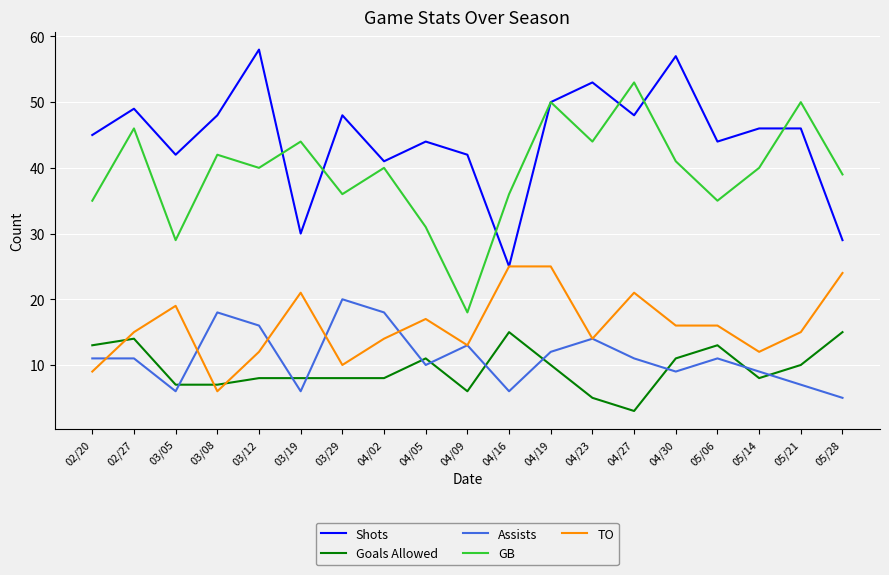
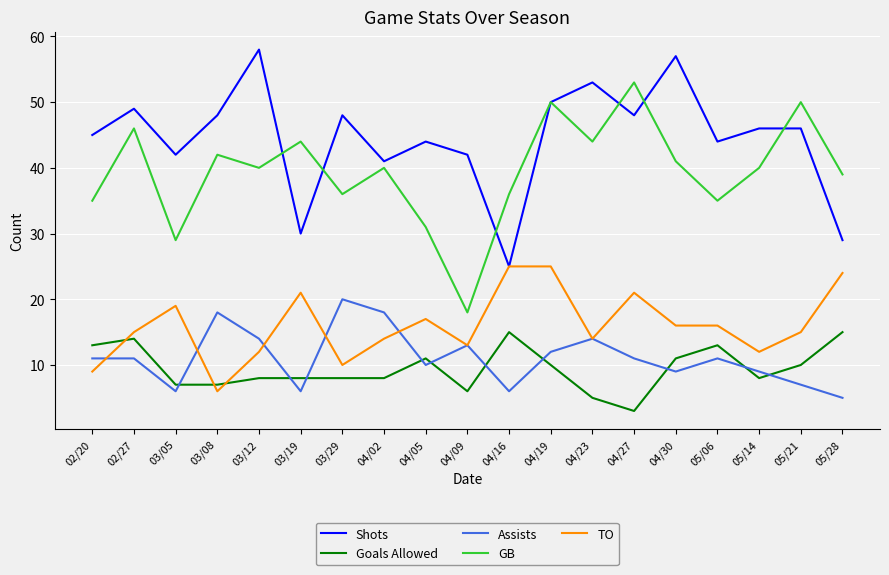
Assists, 03/12: 16 -> 14
